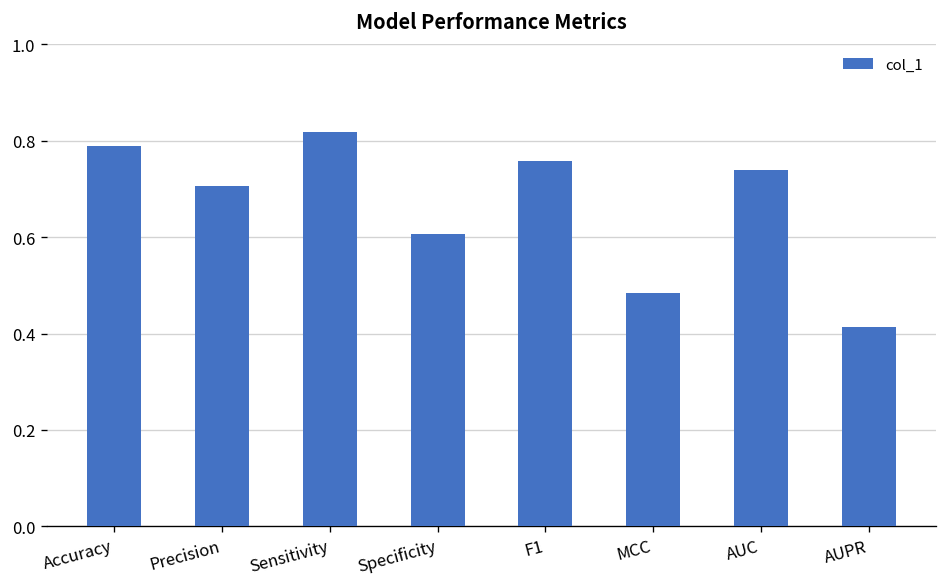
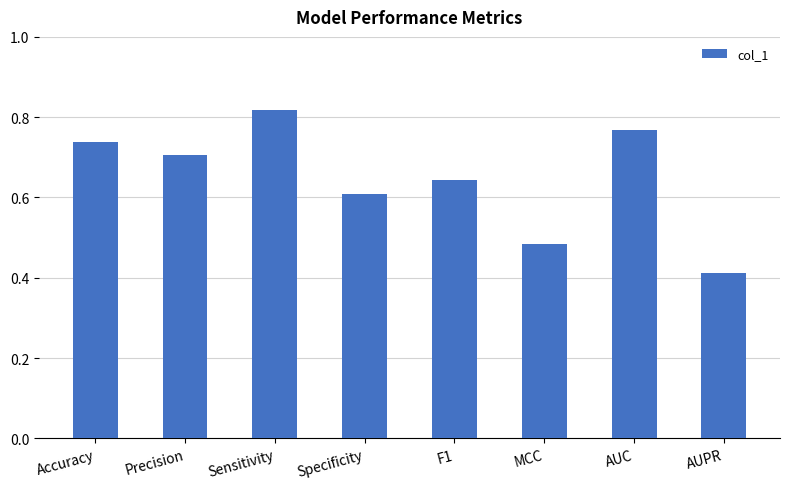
Accuracy: 0.79 -> 0.74
F1: 0.76 -> 0.64
AUC: 0.74 -> 0.77
